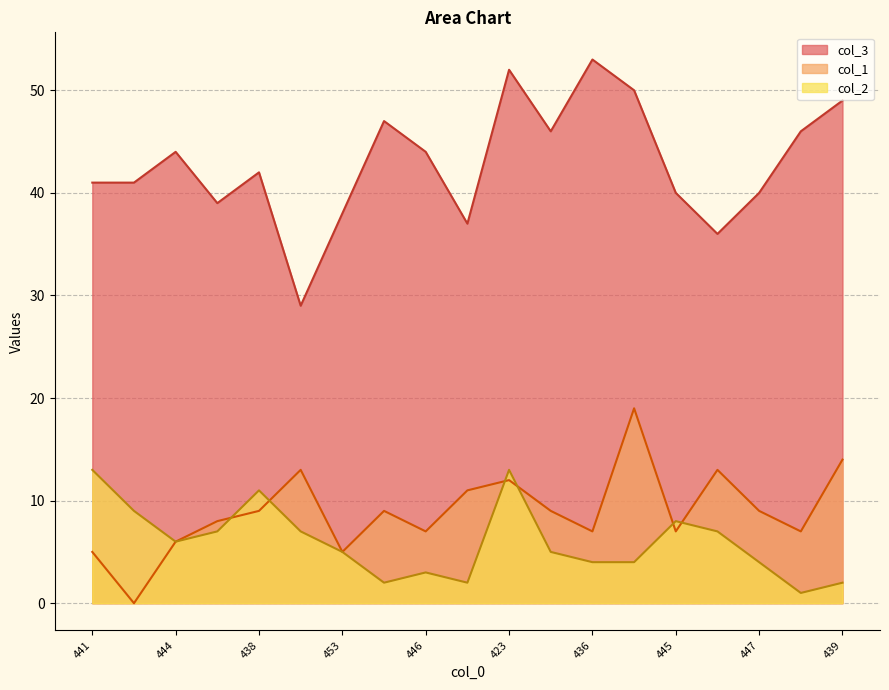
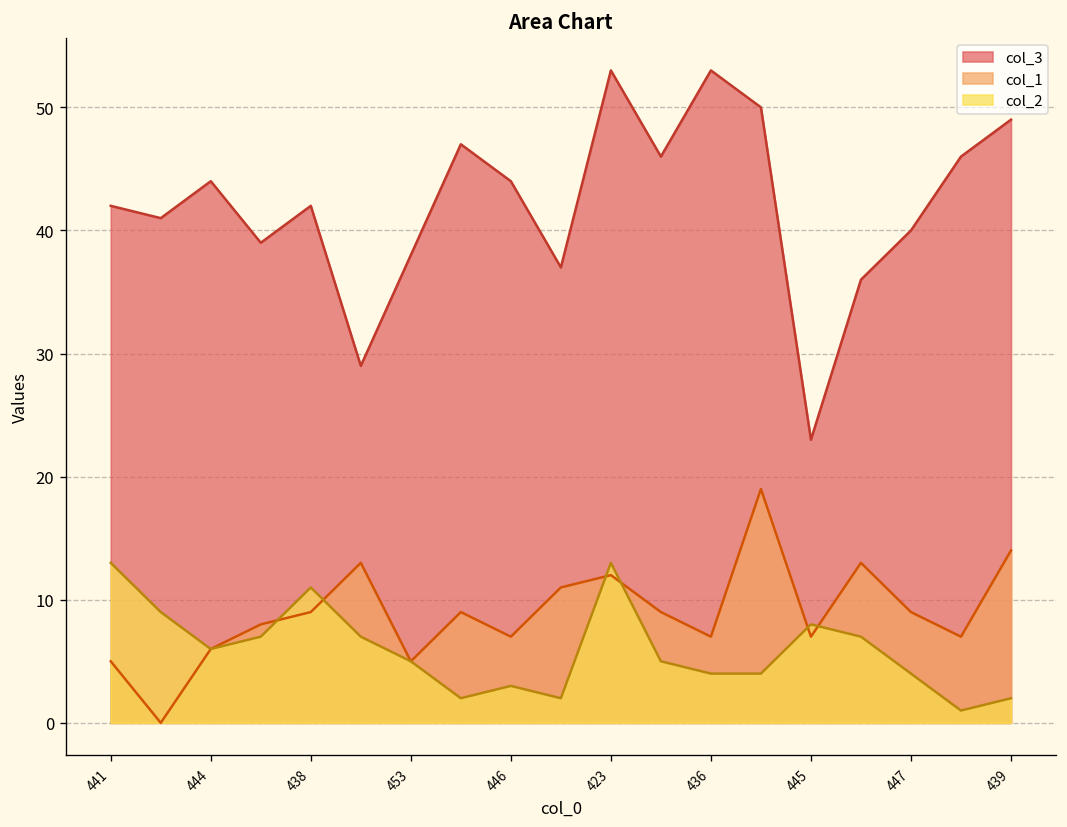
col_3, 441: 41 -> 42
col_3, 423: 52 -> 53
col_3, 445: 40 -> 23
